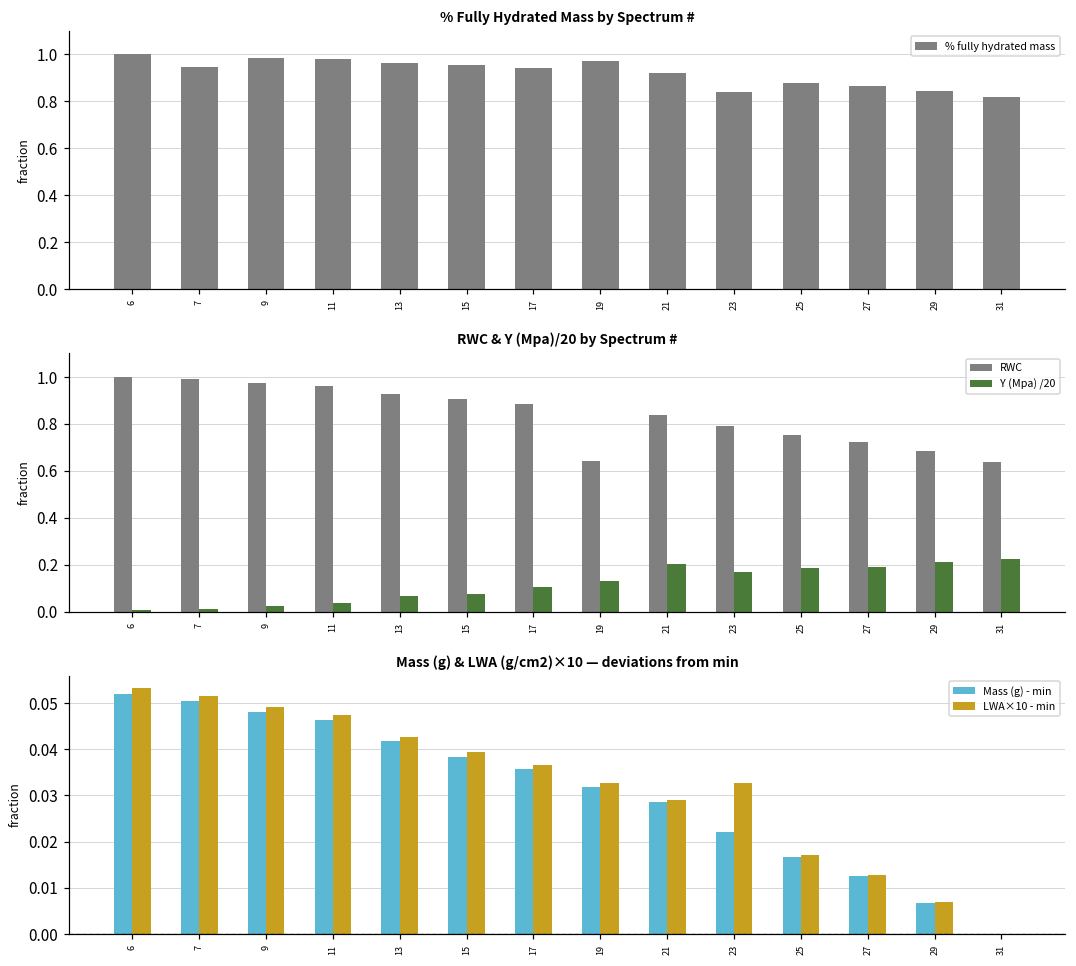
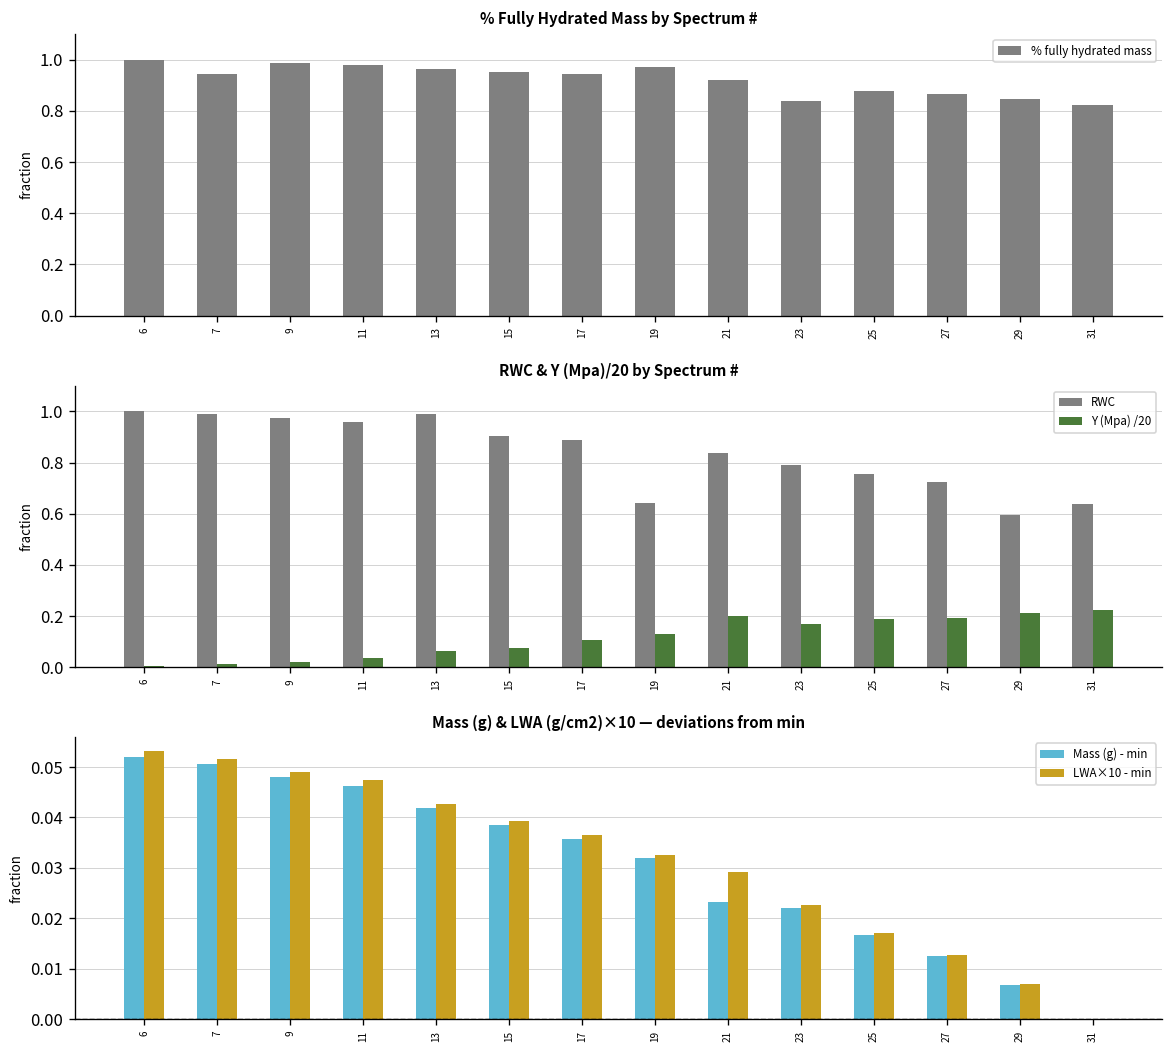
RWC & Y (Mpa)/20 by Spectrum #, RWC, 13: 0.93 -> 0.99
RWC & Y (Mpa)/20 by Spectrum #, RWC, 29: 0.68 -> 0.60
Mass (g) & LWA (g/cm2)×10 — deviations from min, Mass (g) - min, 21: 0.028 -> 0.023
Mass (g) & LWA (g/cm2)×10 — deviations from min, LWA×10 - min, 23: 0.033 -> 0.023
